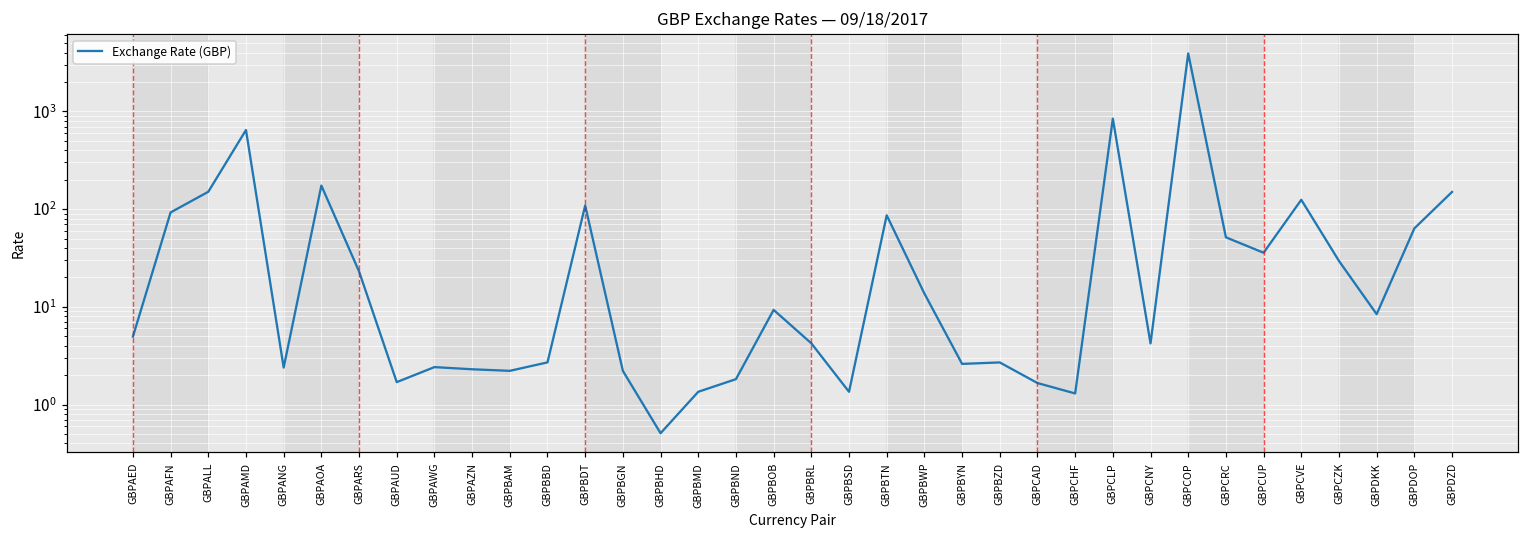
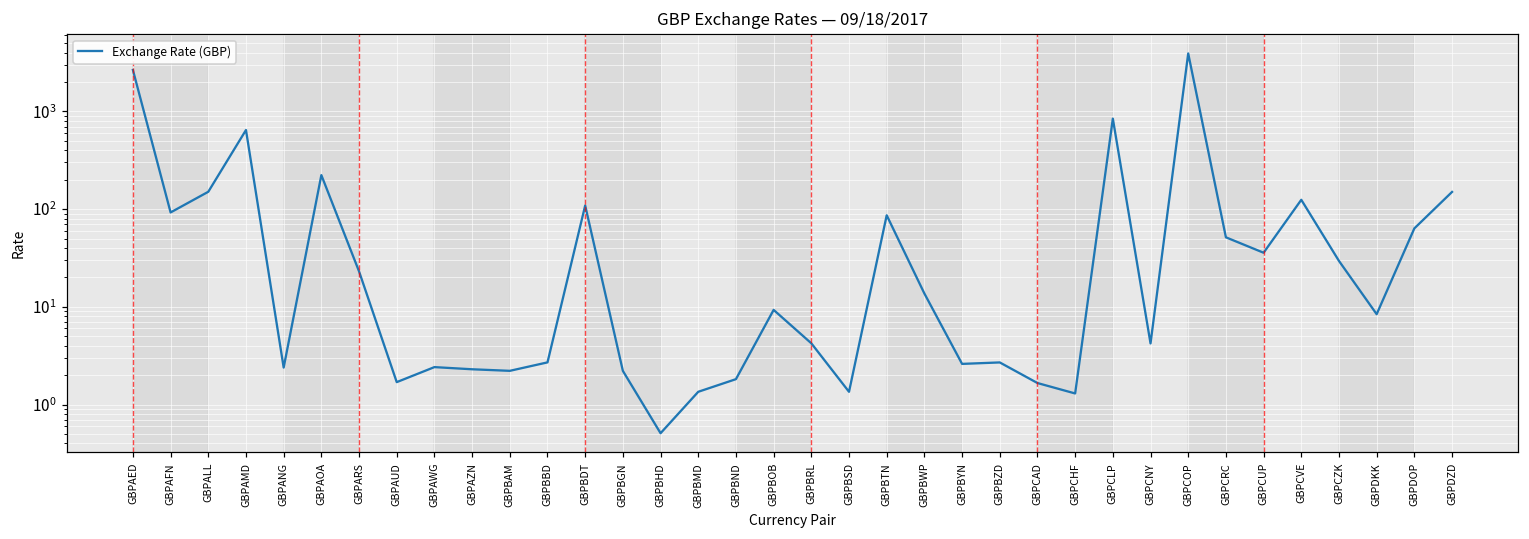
GBPAED: 5 -> 2700
GBPAOA: 170 -> 220
